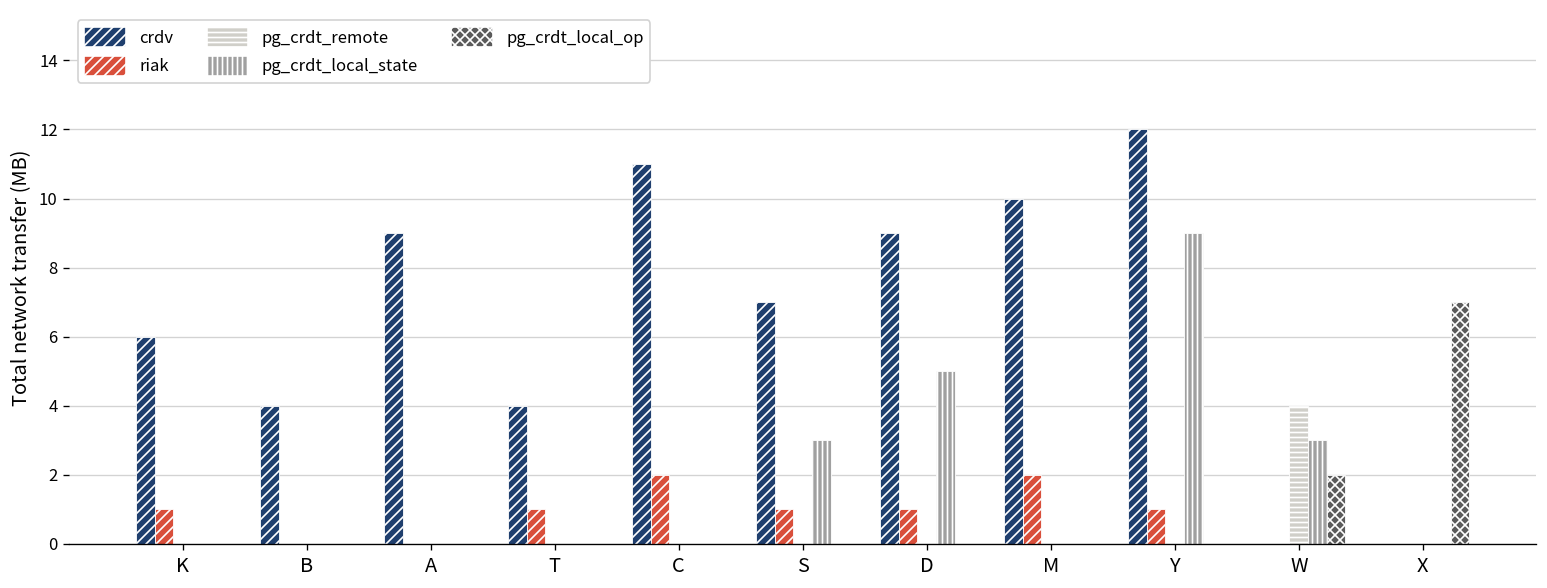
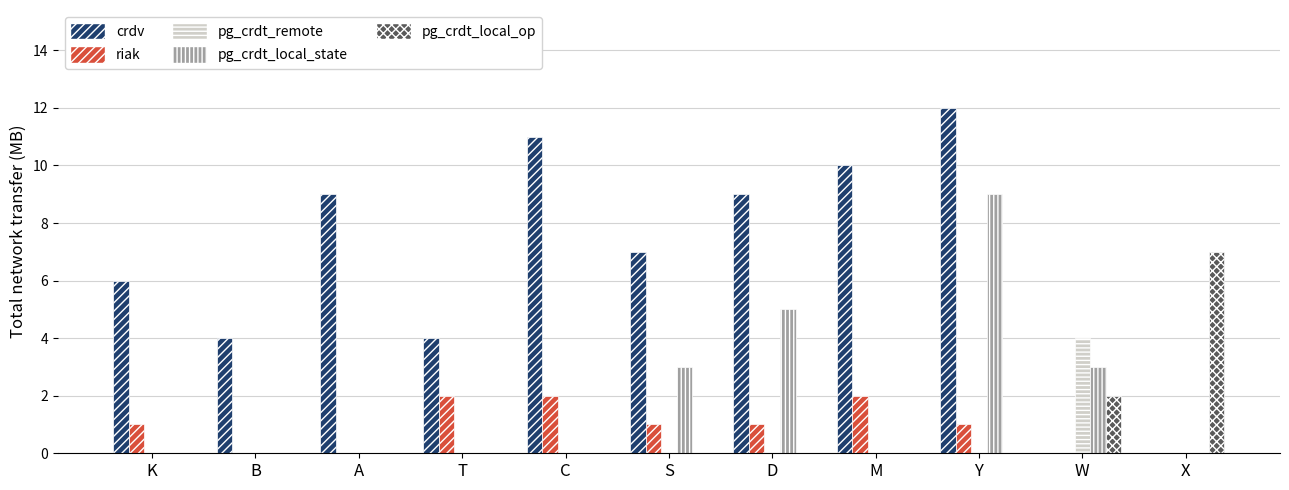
riak, T: 1 -> 2
